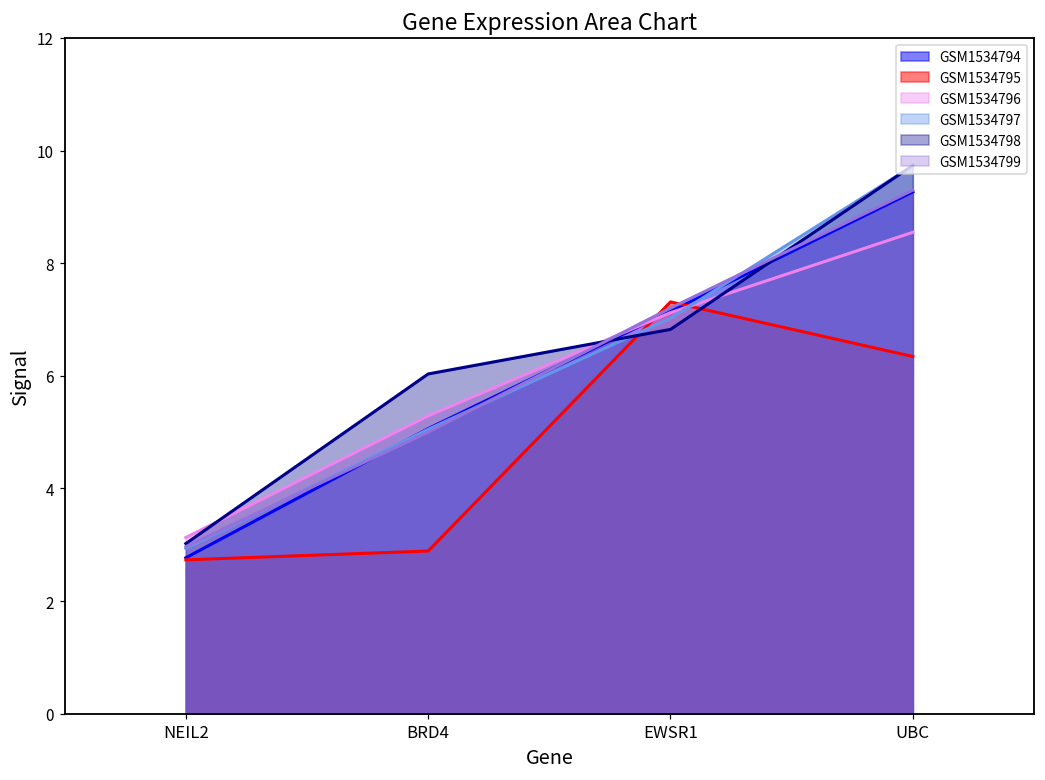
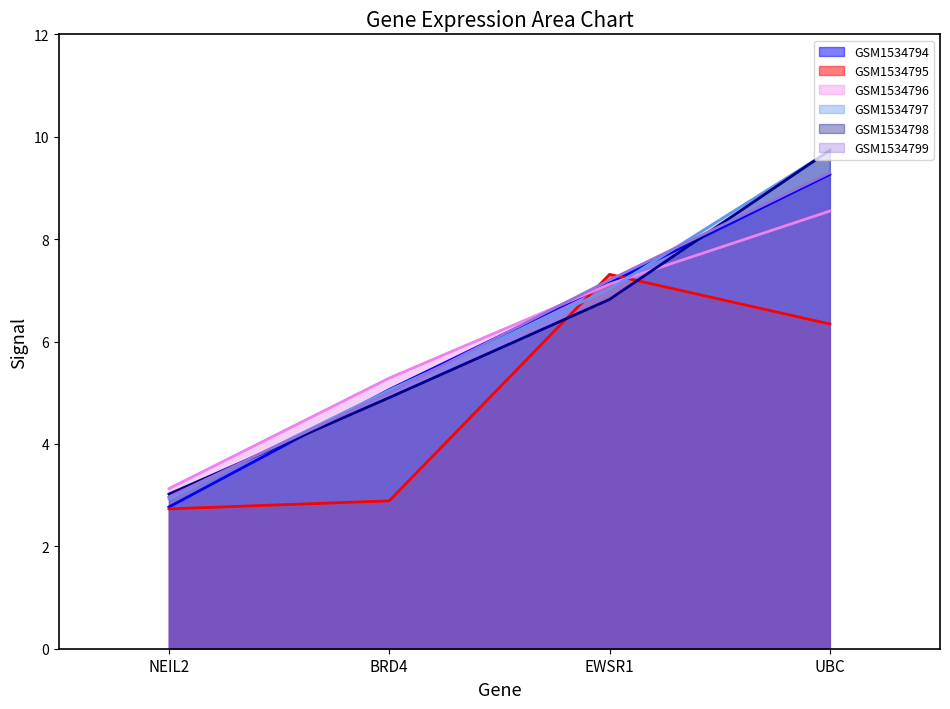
GSM1534798, BRD4: 6.0 -> 4.9
